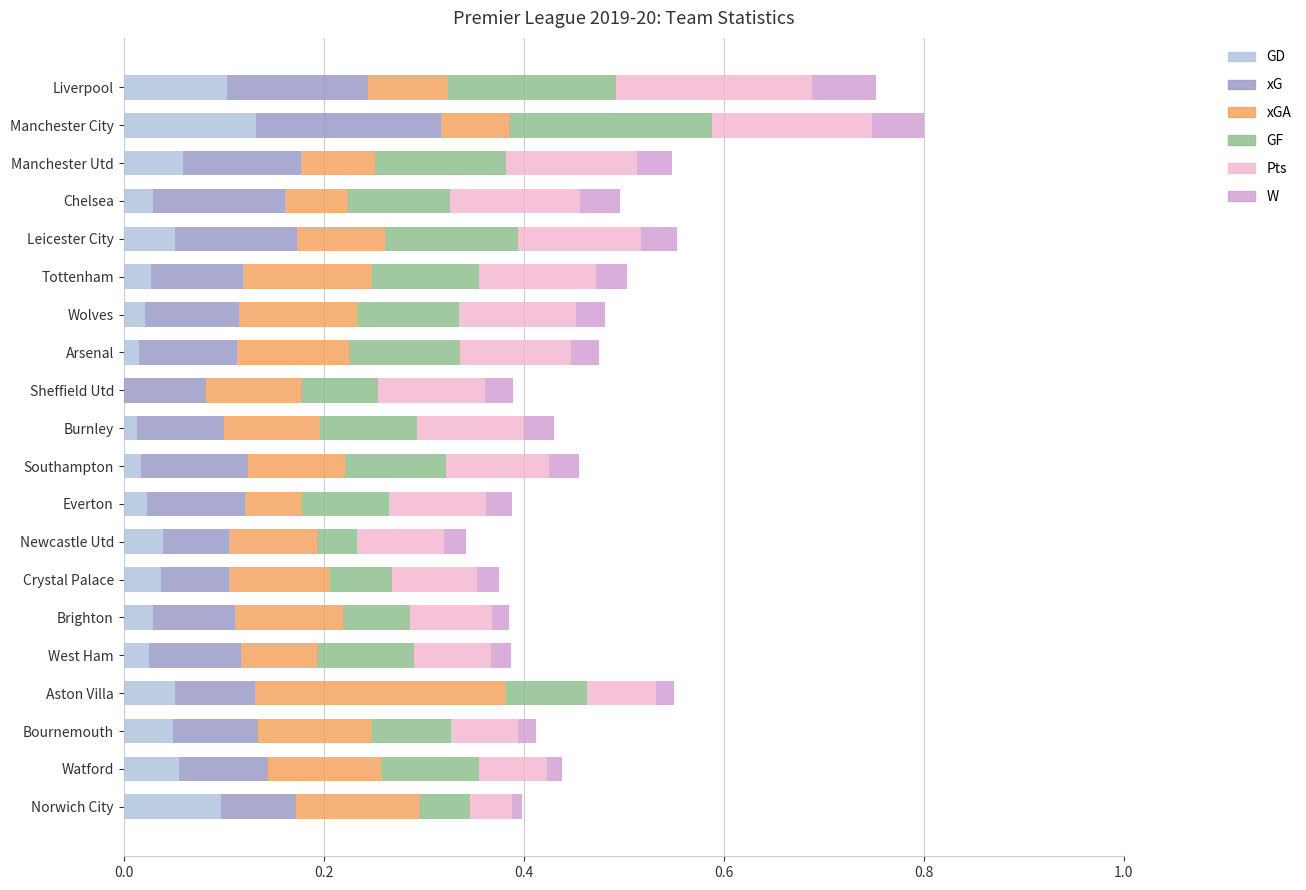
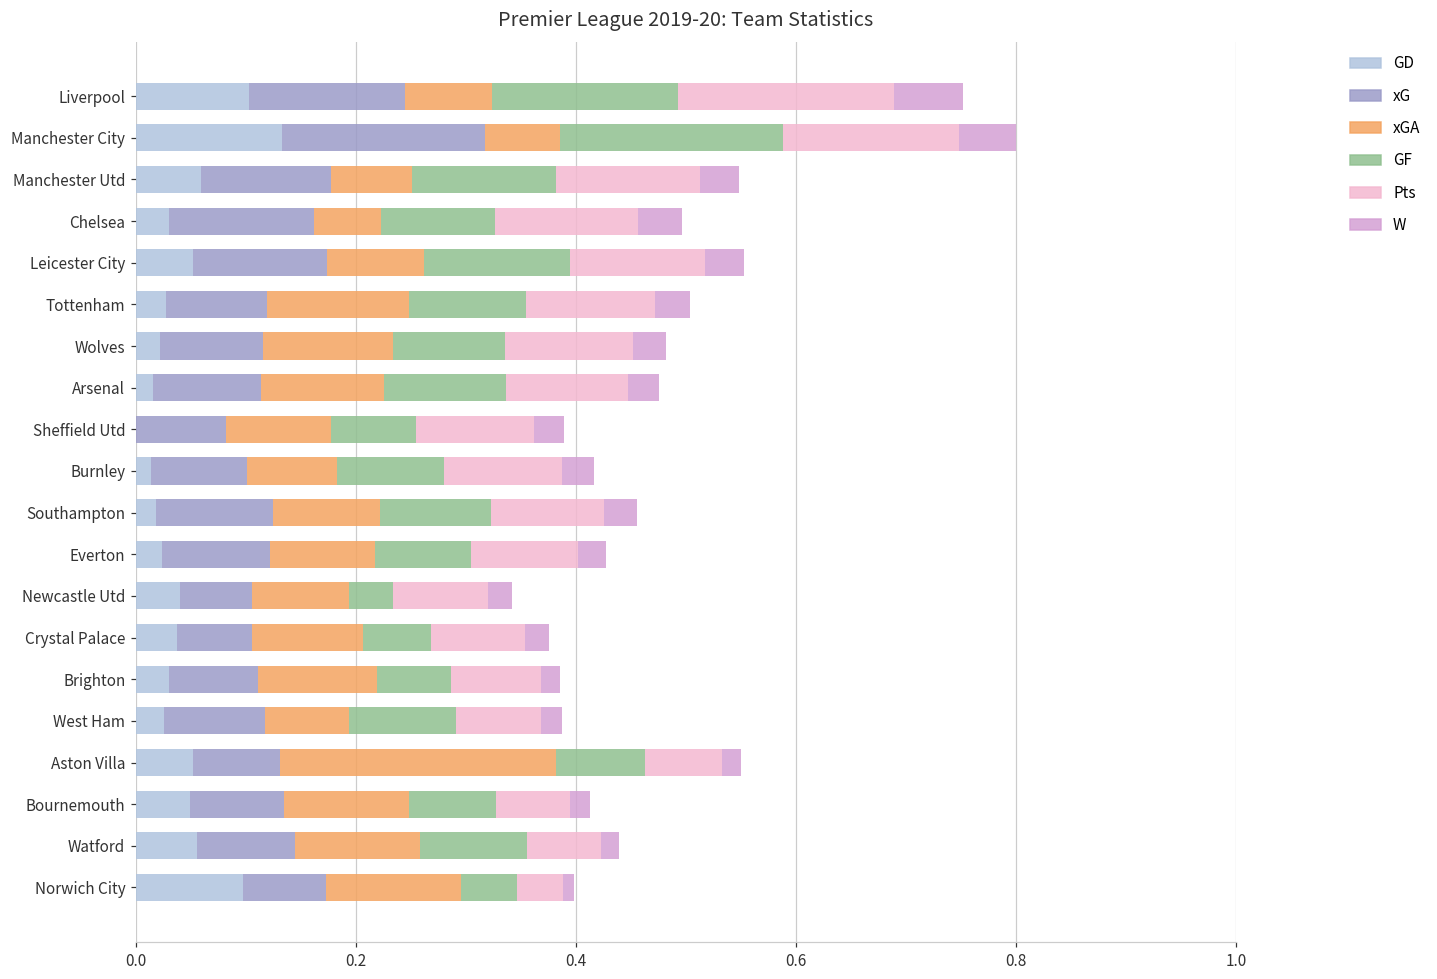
xGA, Burnley: 0.096 -> 0.082
xGA, Everton: 0.057 -> 0.096
